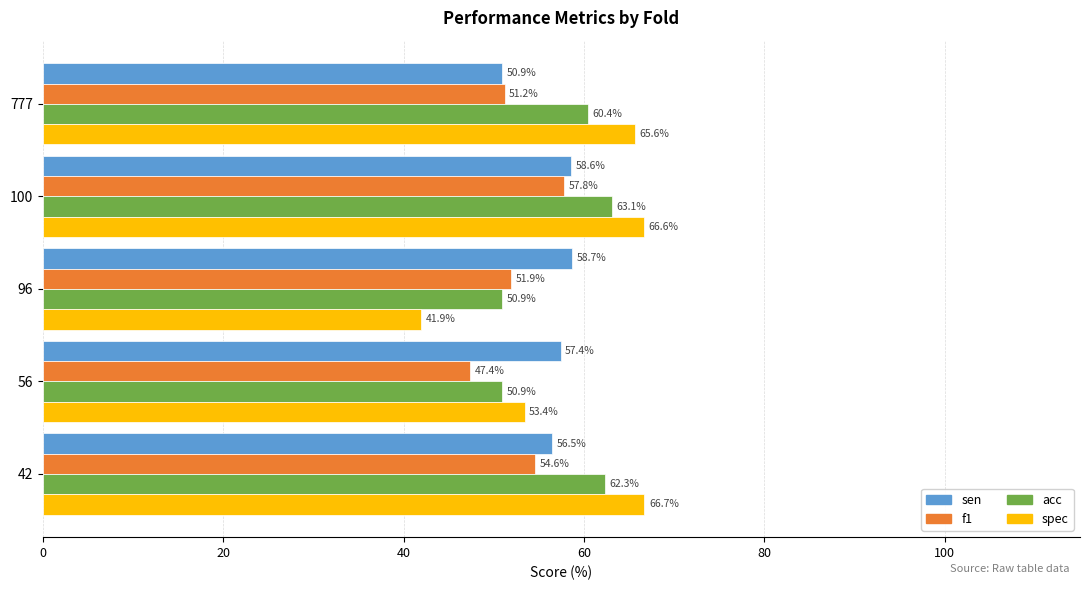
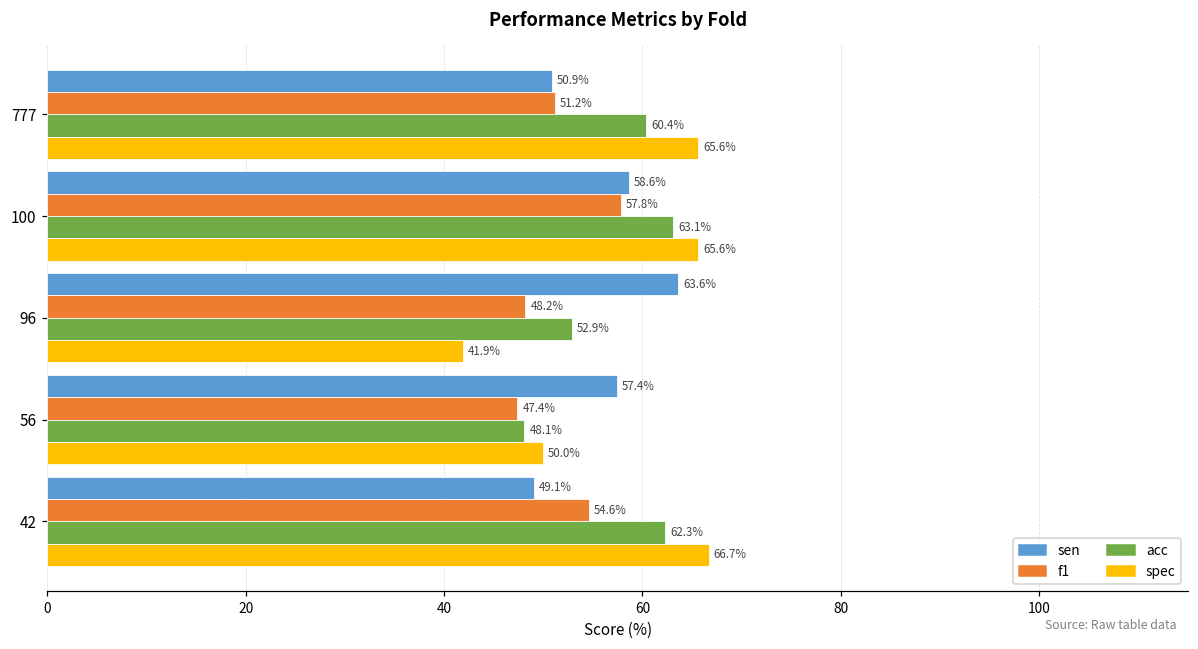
spec, 100: 66.6% -> 65.6%
sen, 96: 58.7% -> 63.6%
f1, 96: 51.9% -> 48.2%
acc, 96: 50.9% -> 52.9%
acc, 56: 50.9% -> 48.1%
spec, 56: 53.4% -> 50.0%
sen, 42: 56.5% -> 49.1%
